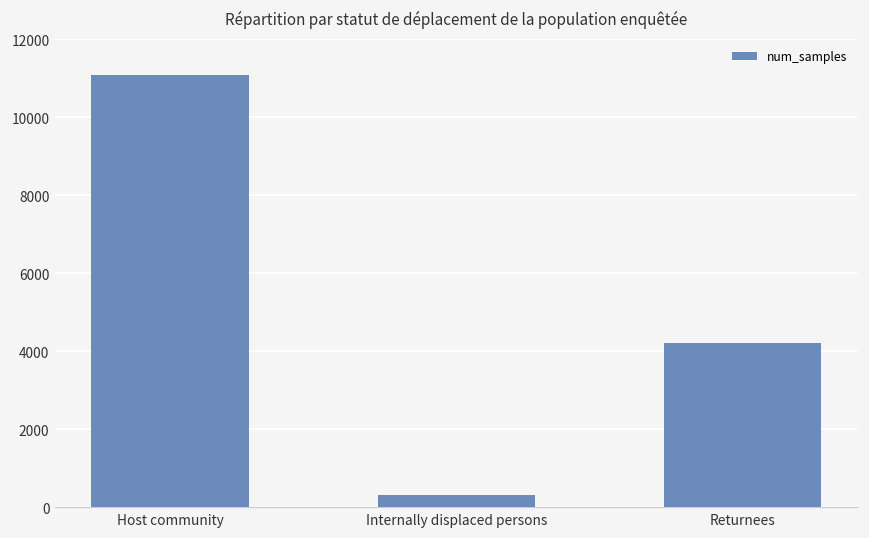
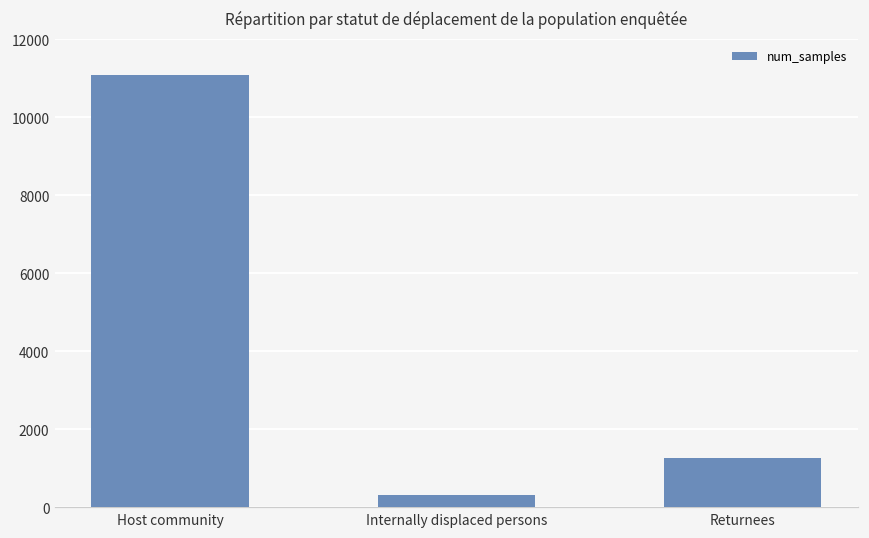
Returnees: 4200 -> 1300
